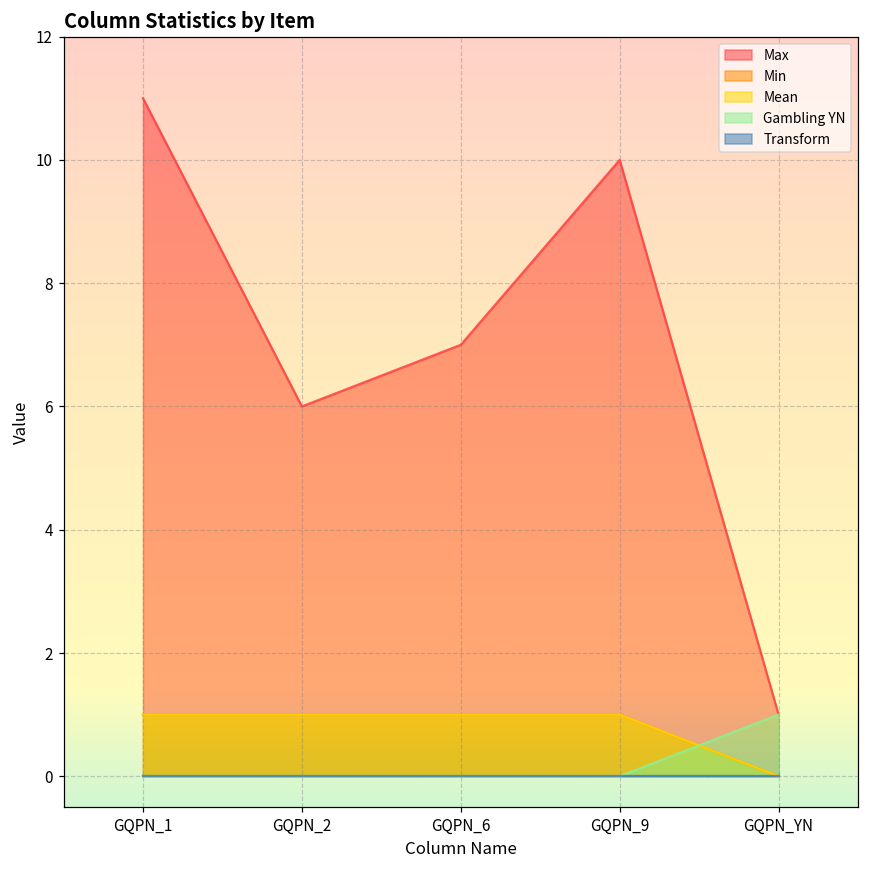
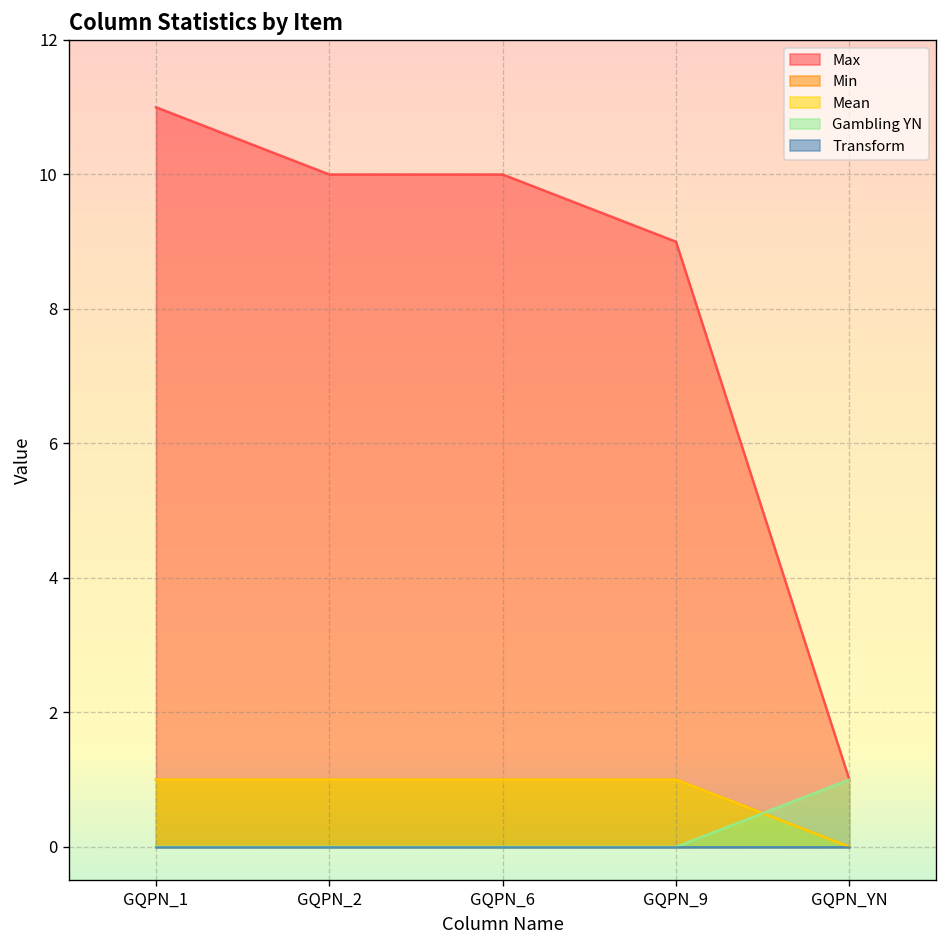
Max, GQPN_2: 6 -> 10
Max, GQPN_6: 7 -> 10
Max, GQPN_9: 10 -> 9
